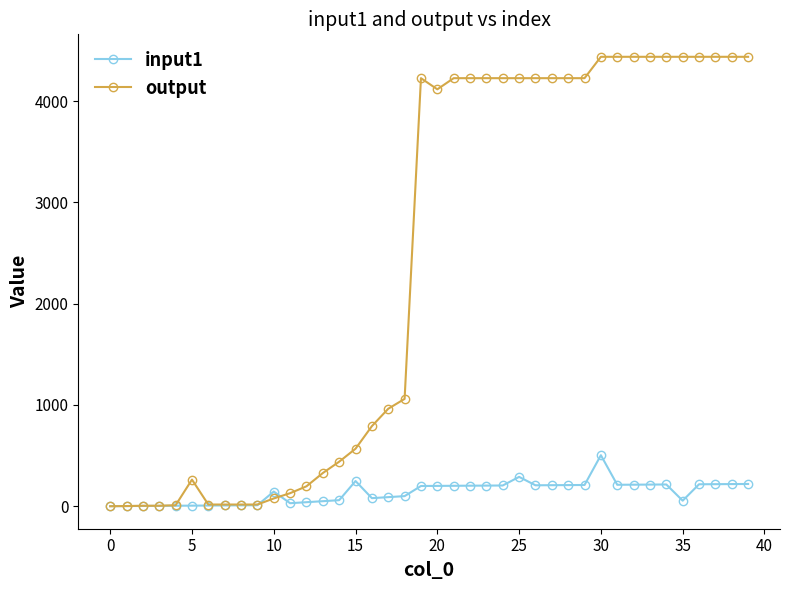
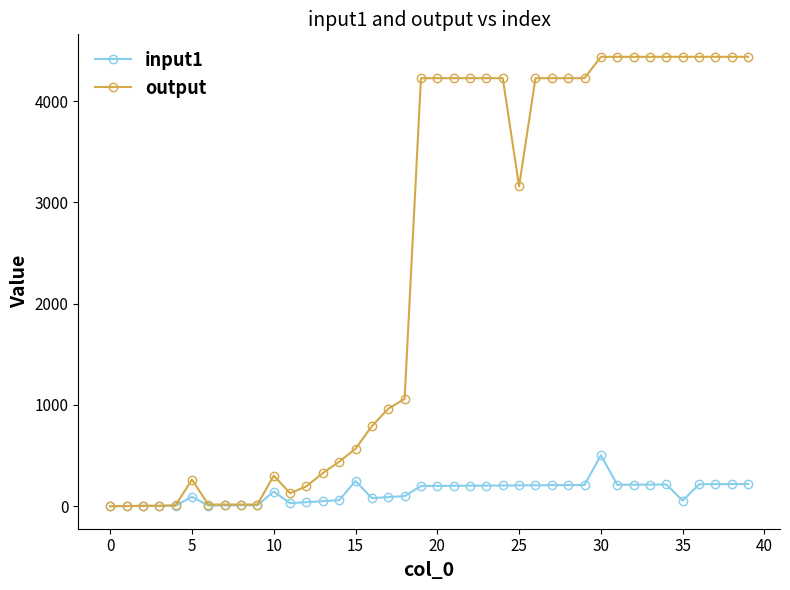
input1, 5: 10 -> 90
output, 10: 80 -> 300
output, 20: 4120 -> 4230
input1, 25: 290 -> 210
output, 25: 4230 -> 3160
